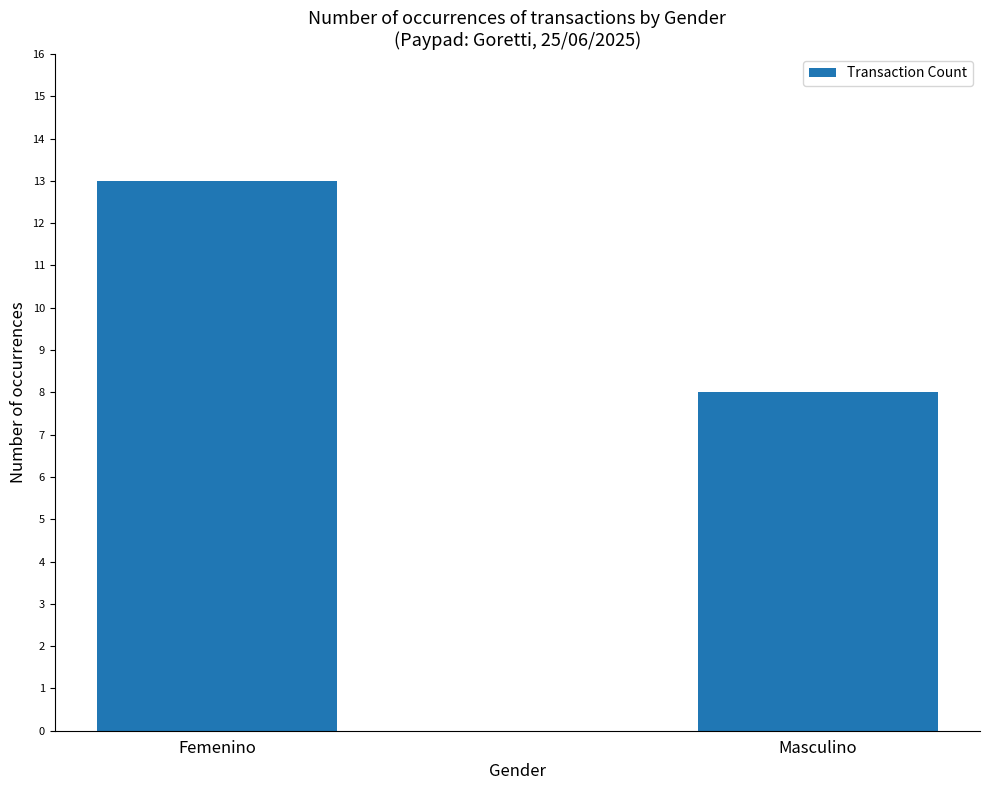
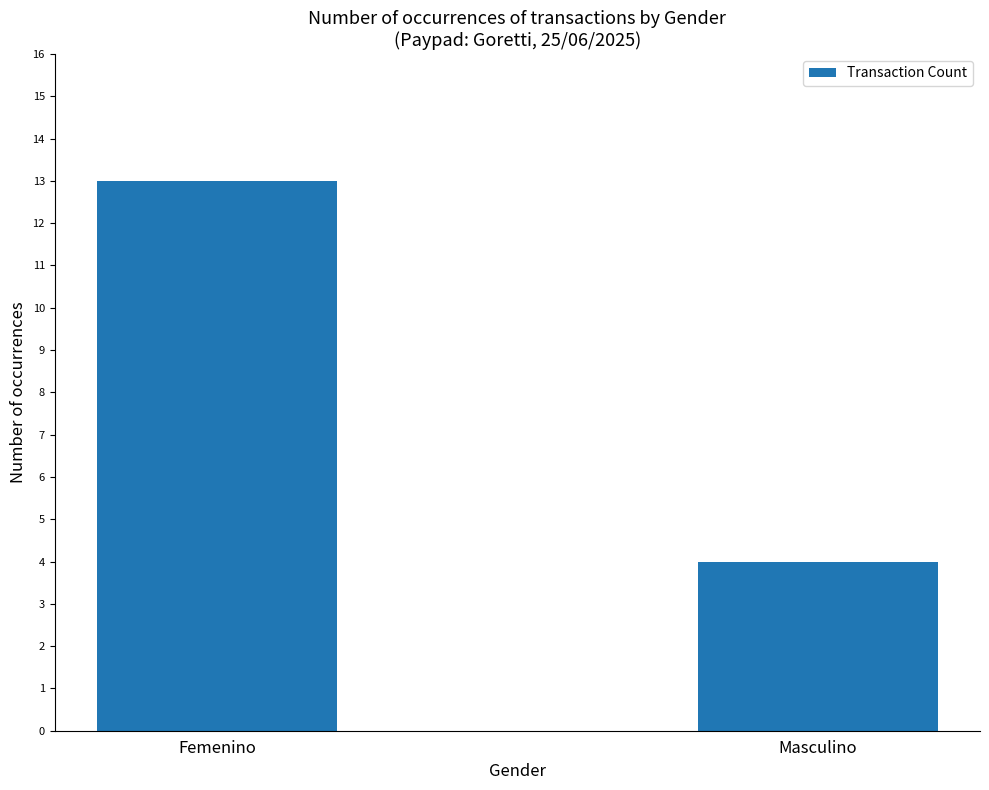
Masculino: 8 -> 4
